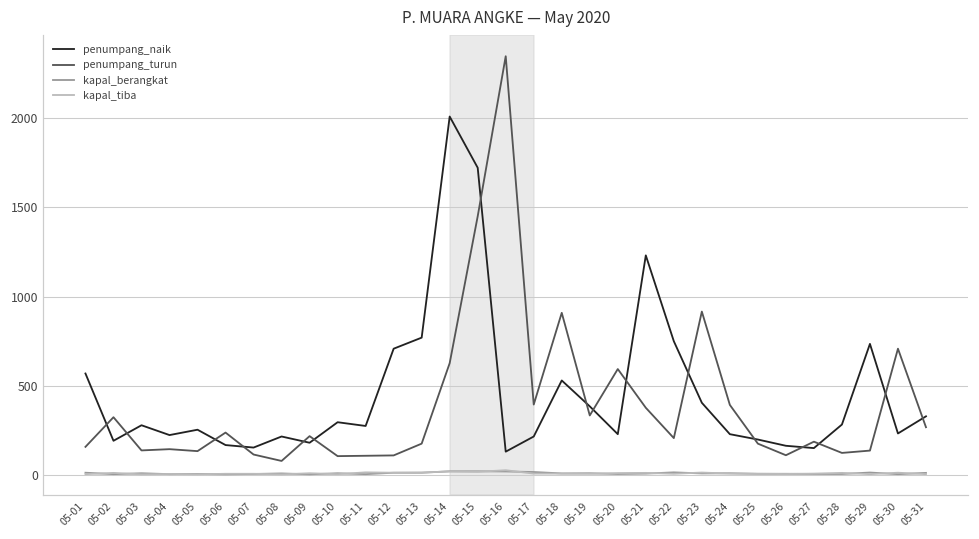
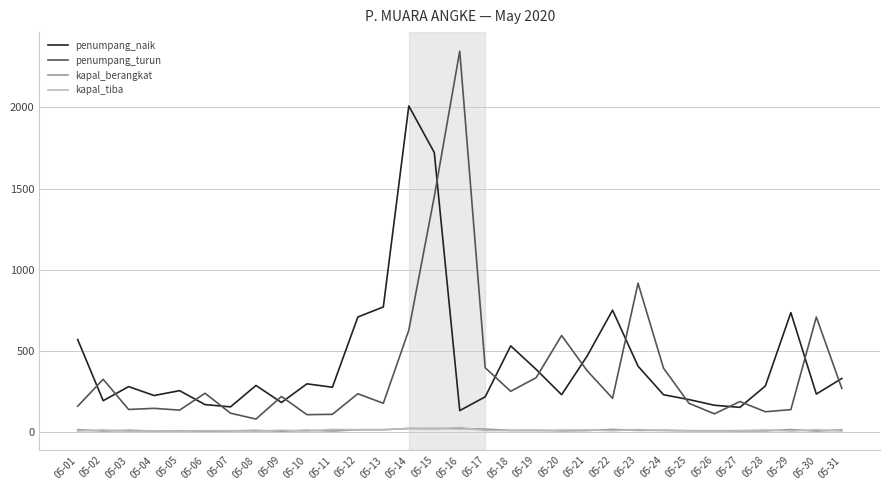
penumpang_naik, 05-08: 220 -> 290
penumpang_turun, 05-12: 110 -> 240
penumpang_turun, 05-18: 910 -> 250
penumpang_naik, 05-21: 1230 -> 470
